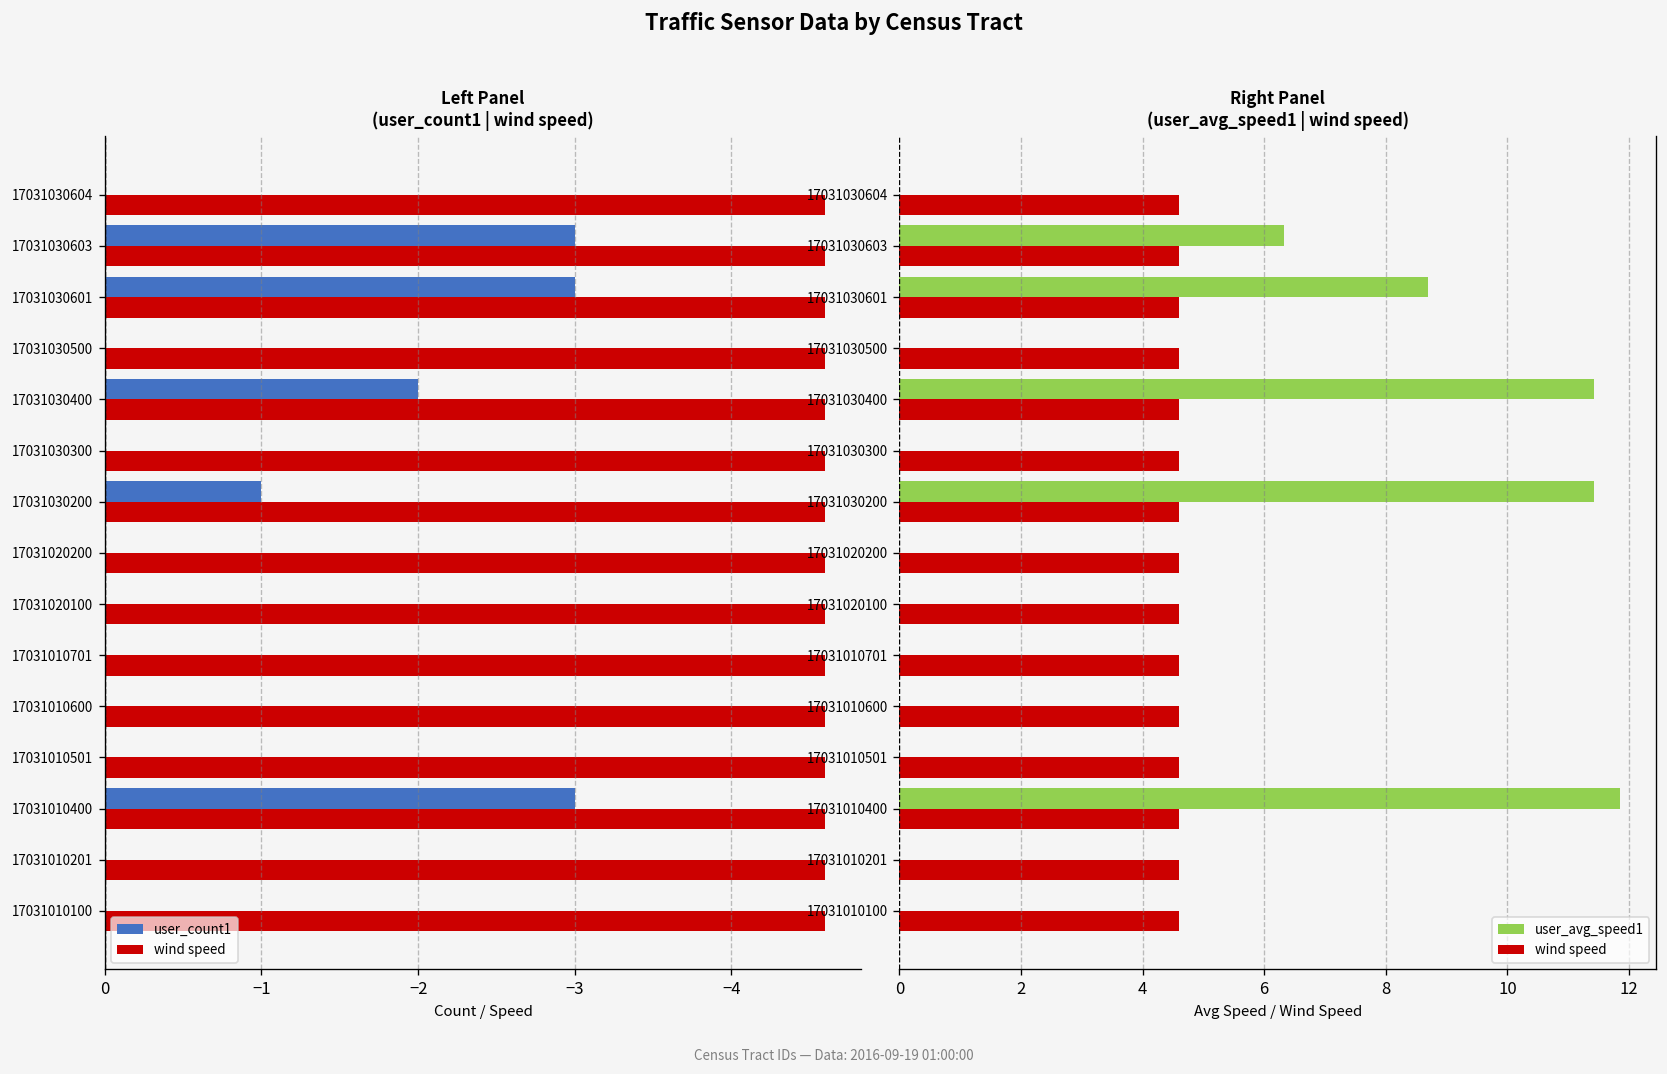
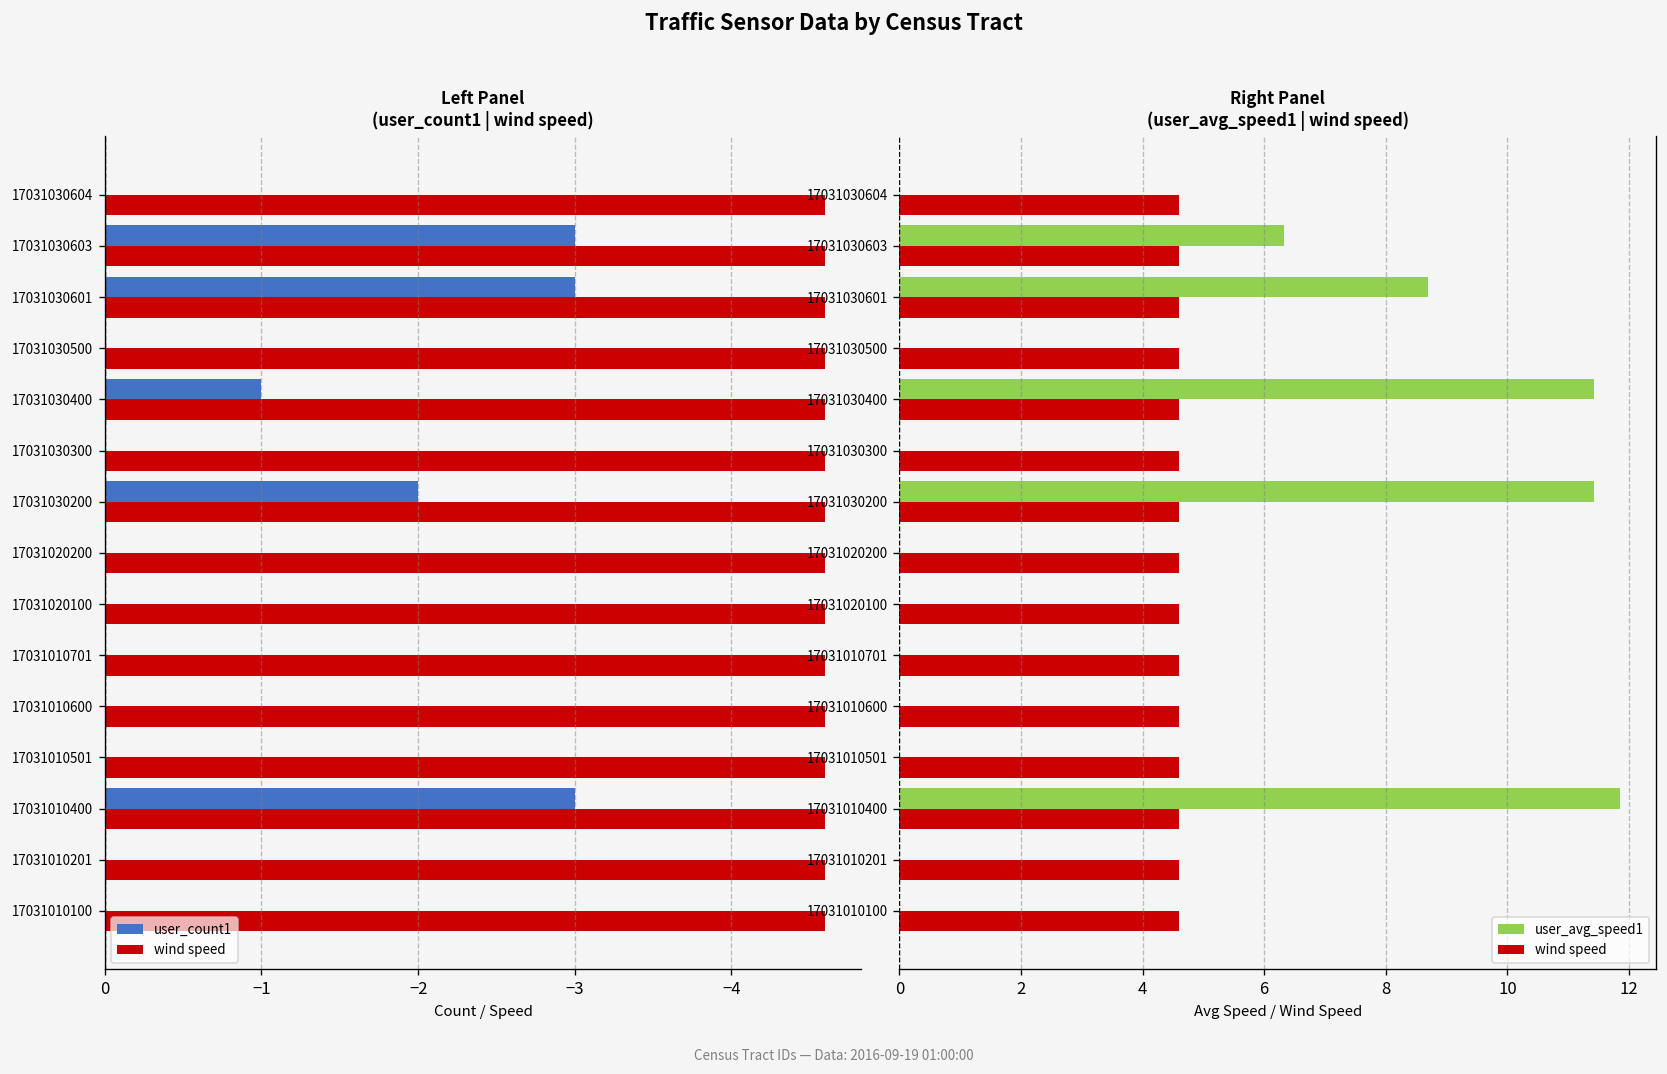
Left Panel (user_count1 | wind speed), user_count1, 17031030400: -2.00 -> -1.00
Left Panel (user_count1 | wind speed), user_count1, 17031030200: -1.00 -> -2.00
